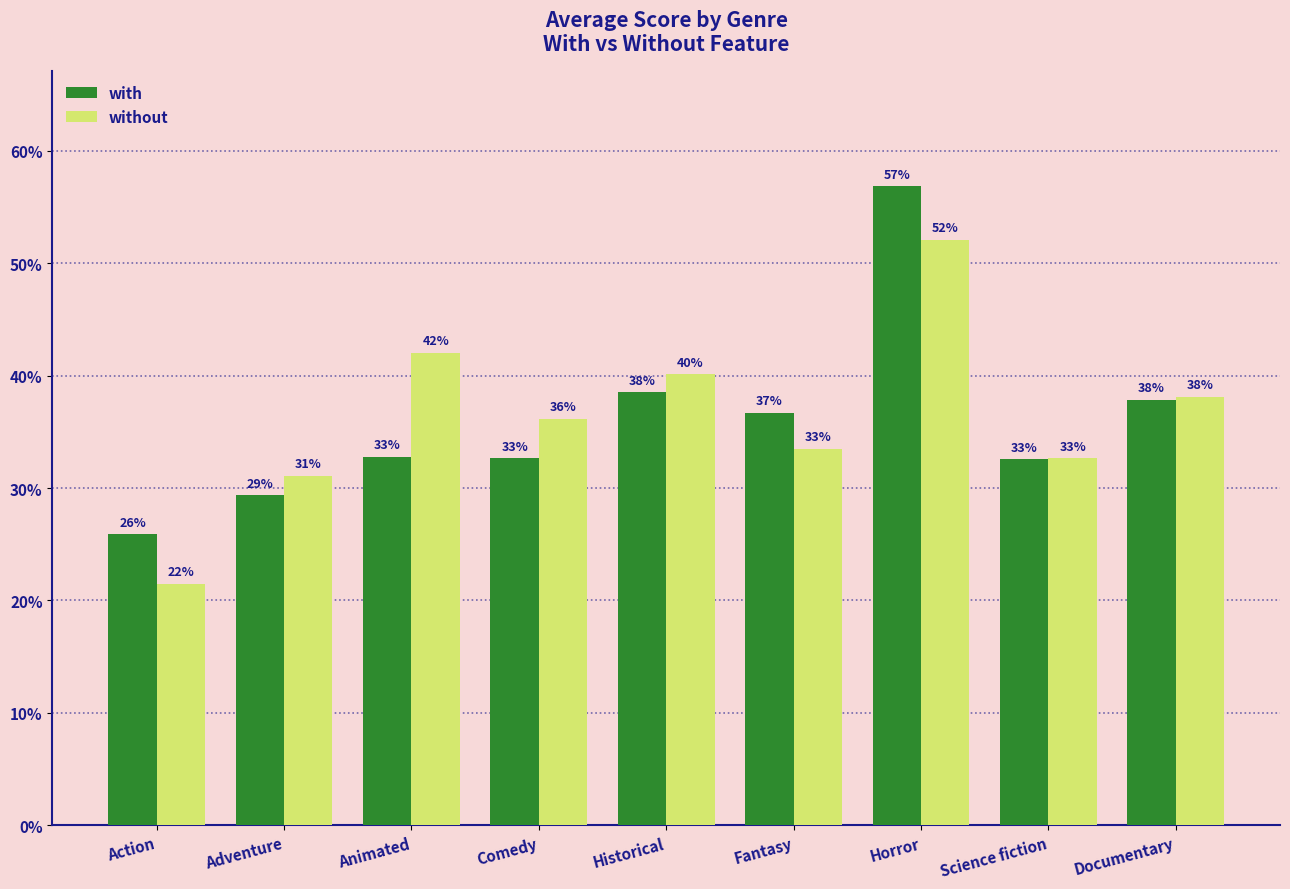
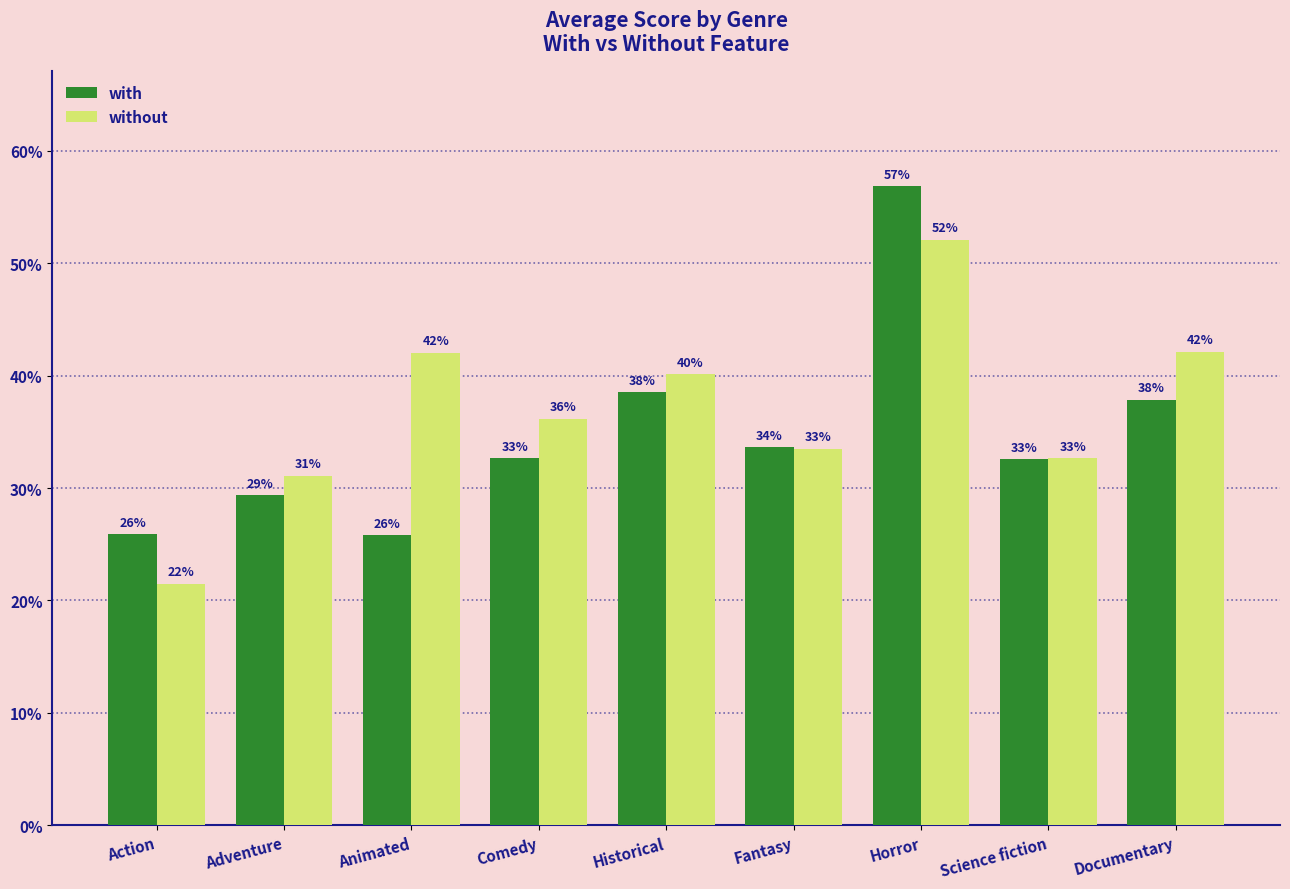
with, Animated: 33% -> 26%
with, Fantasy: 37% -> 34%
without, Documentary: 38% -> 42%
